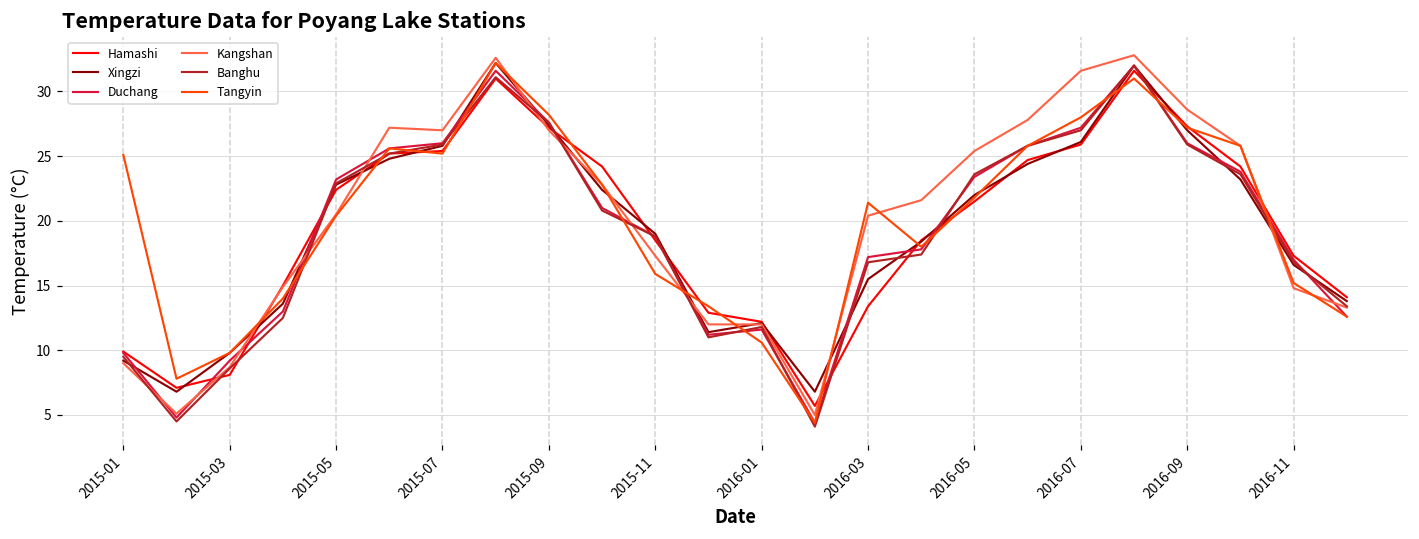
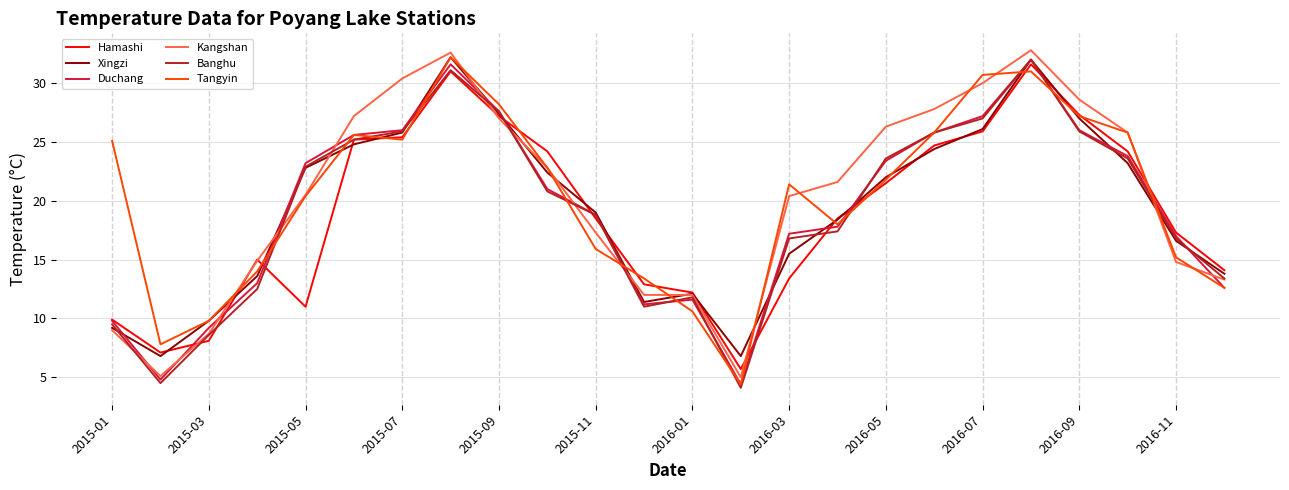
Hamashi, 2015-05: 22.4 -> 11.0
Kangshan, 2015-07: 27.0 -> 30.4
Kangshan, 2016-05: 25.4 -> 26.3
Kangshan, 2016-07: 31.6 -> 30.0
Tangyin, 2016-07: 28.0 -> 30.7
